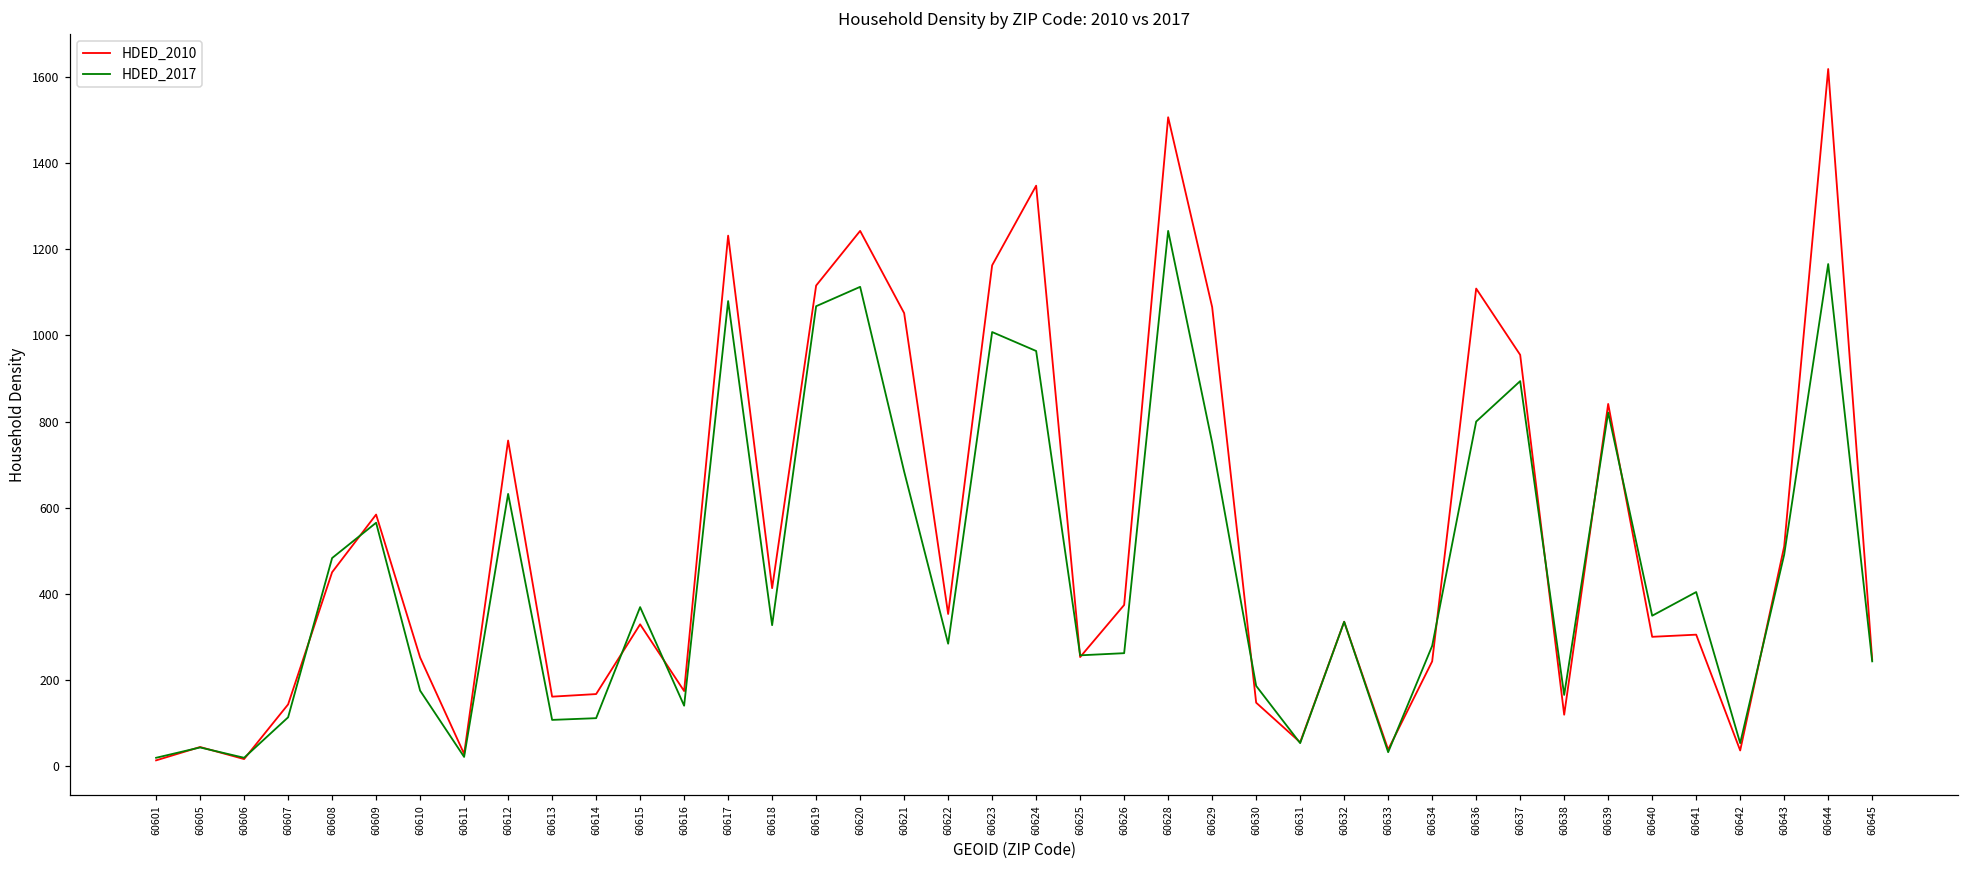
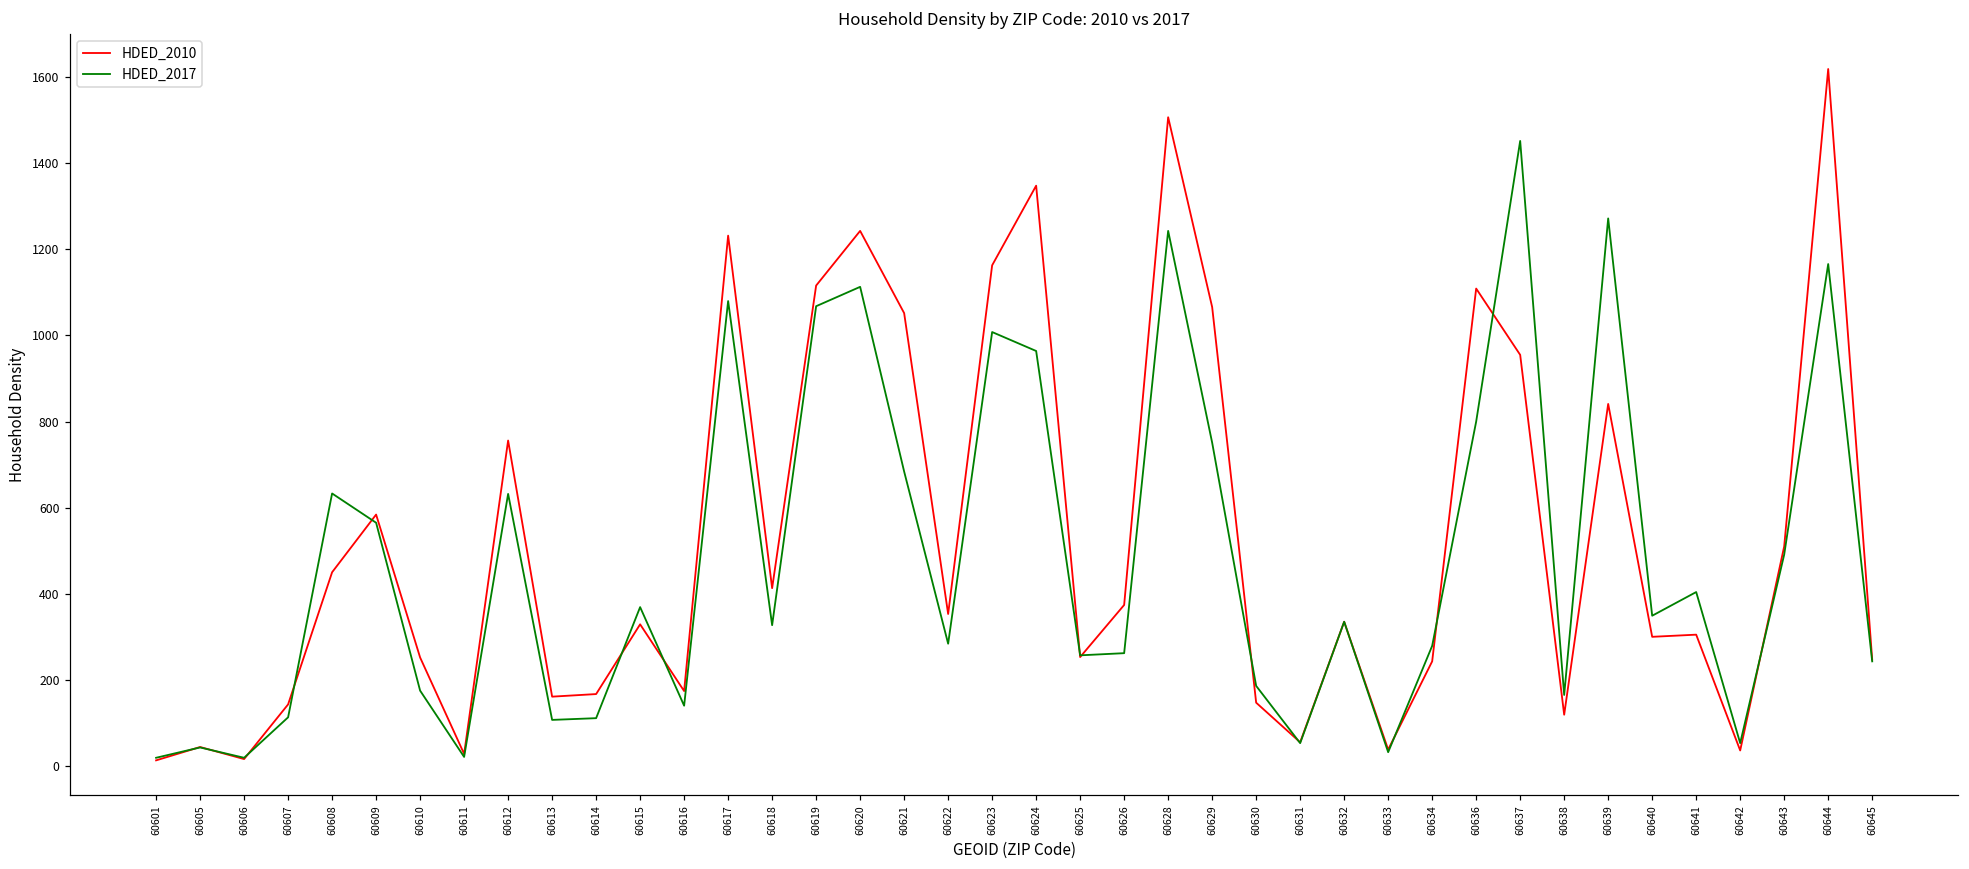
HDED_2017, 60608: 480 -> 630
HDED_2017, 60637: 890 -> 1450
HDED_2017, 60639: 820 -> 1270
